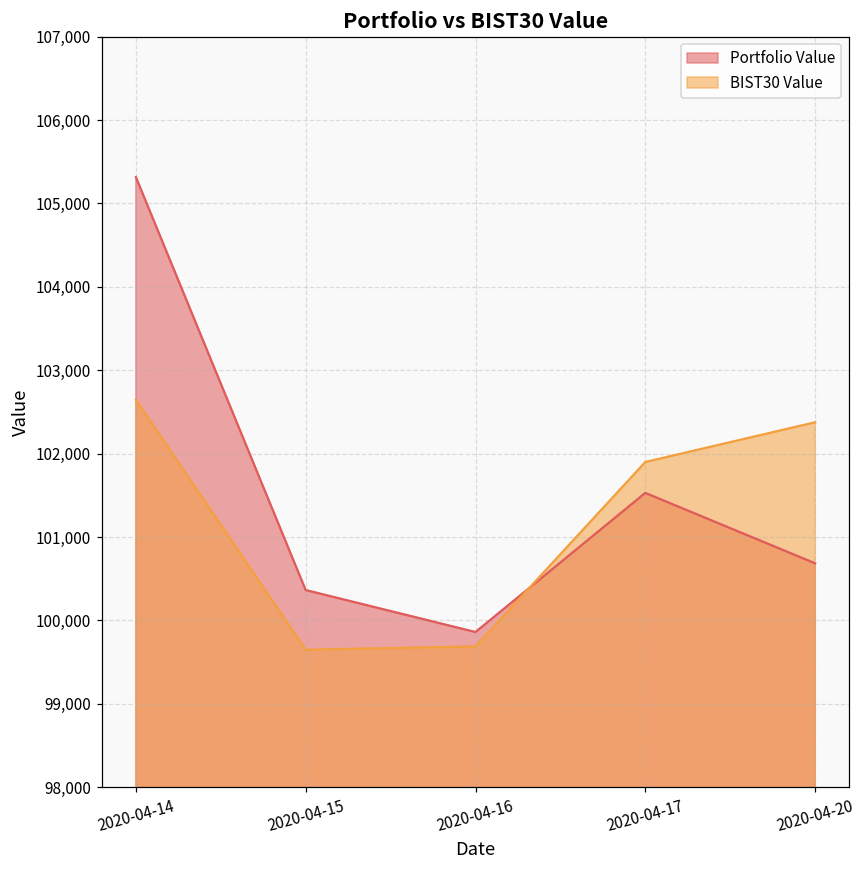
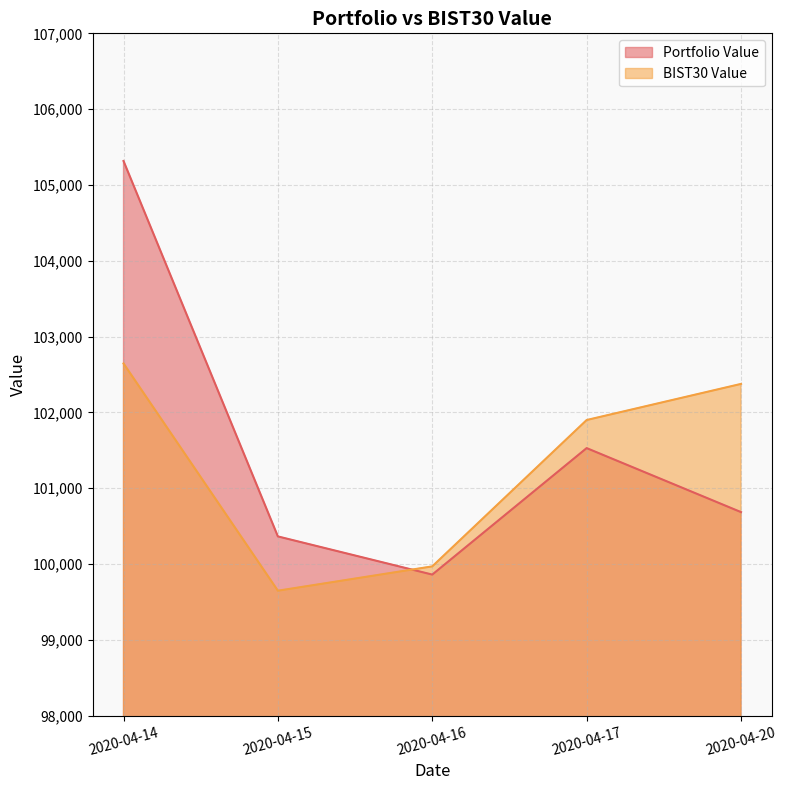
BIST30 Value, 2020-04-16: 99,700 -> 100,000
